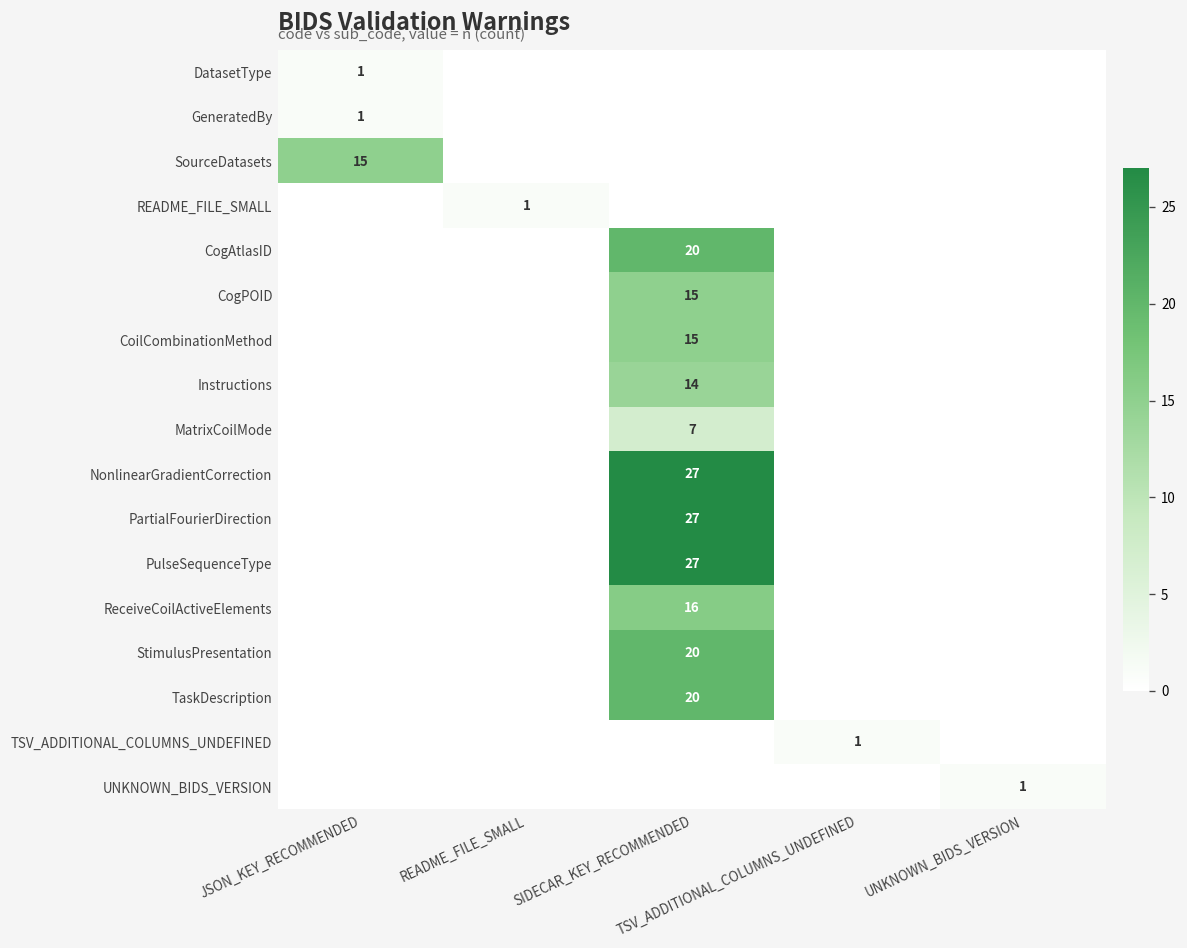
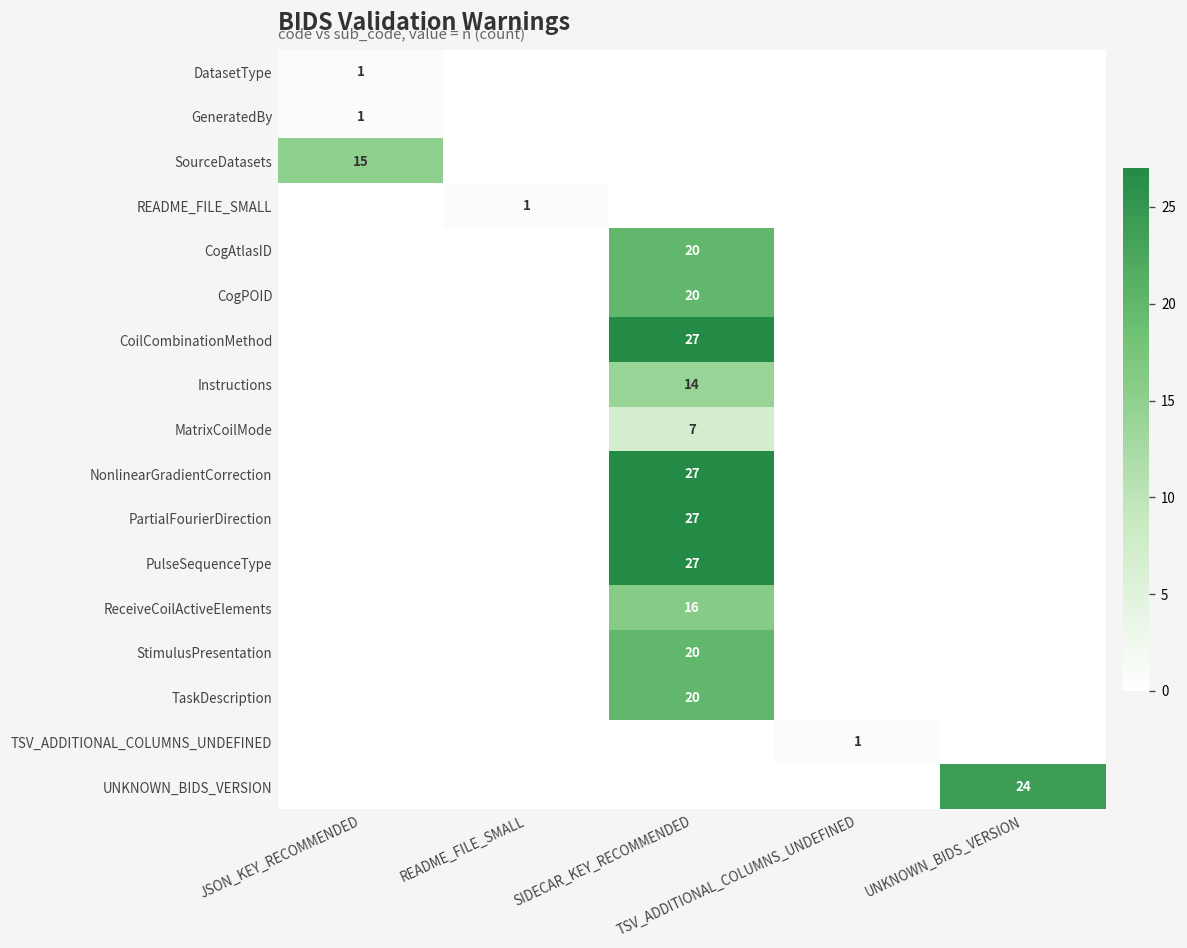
CogPOID, SIDECAR_KEY_RECOMMENDED: 15 -> 20
CoilCombinationMethod, SIDECAR_KEY_RECOMMENDED: 15 -> 27
UNKNOWN_BIDS_VERSION, UNKNOWN_BIDS_VERSION: 1 -> 24
